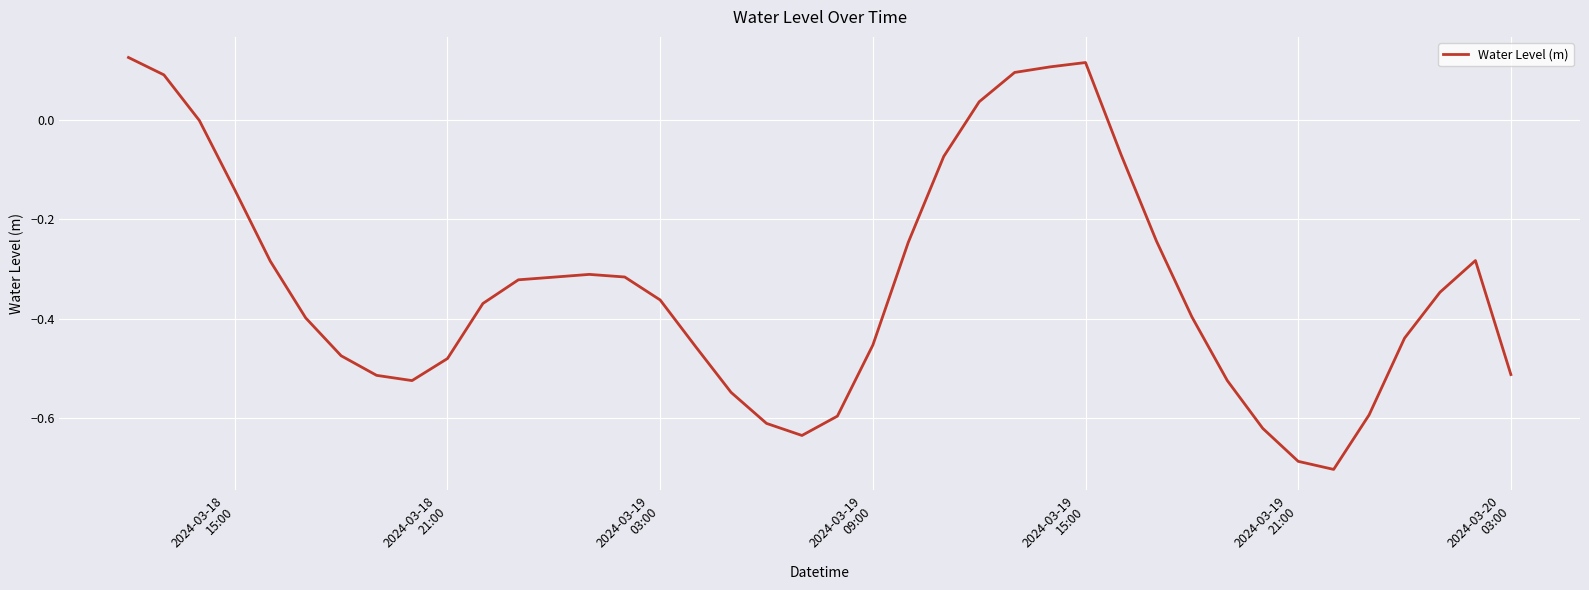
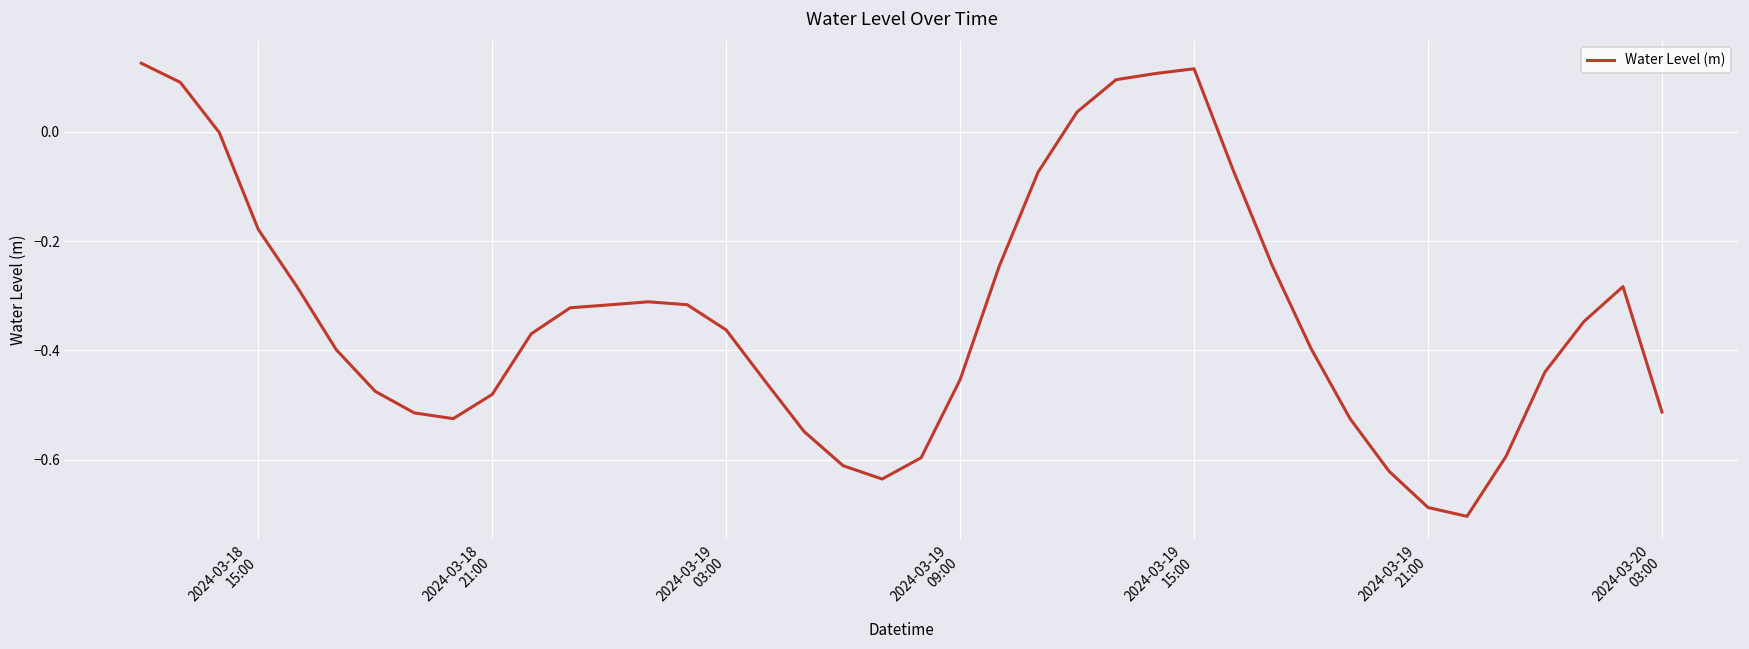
2024-03-18 15:00: -0.14 -> -0.18
